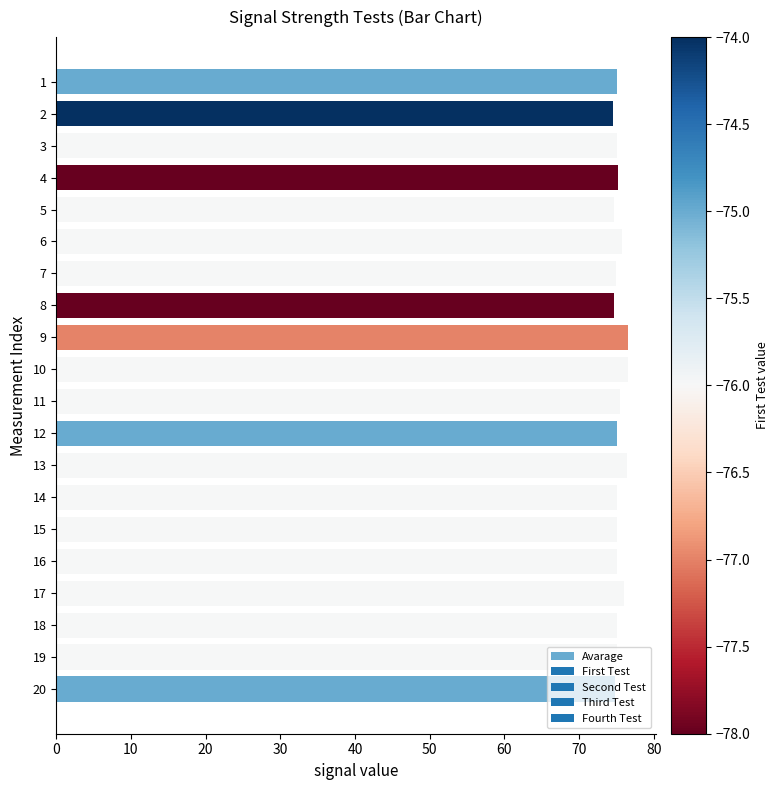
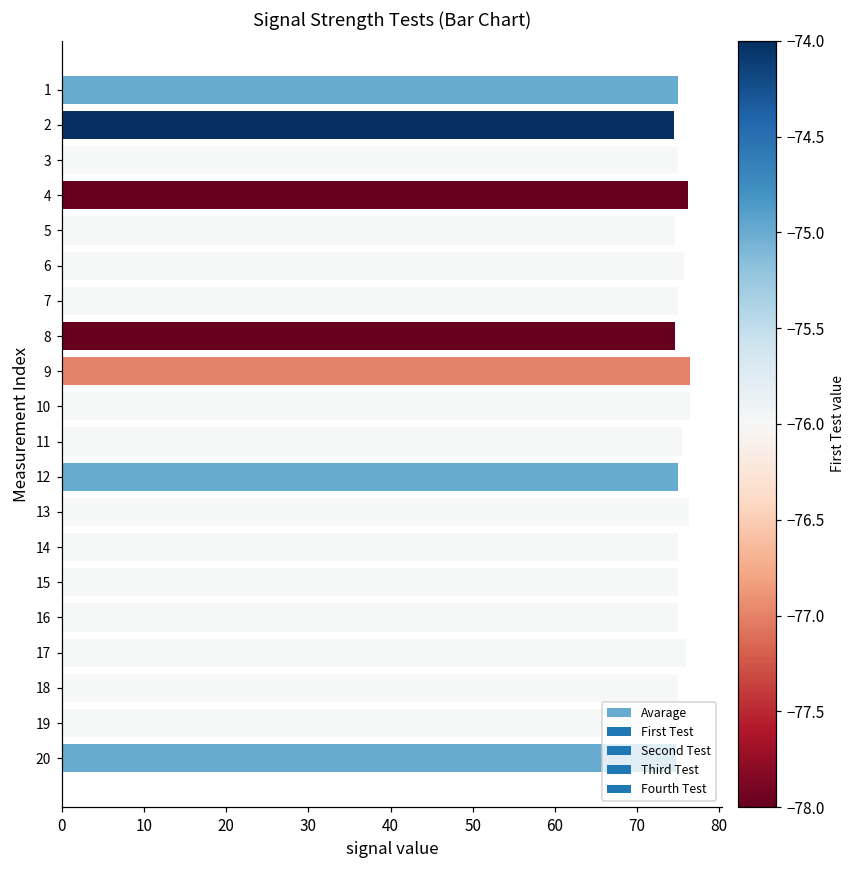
4: 75 -> 76
